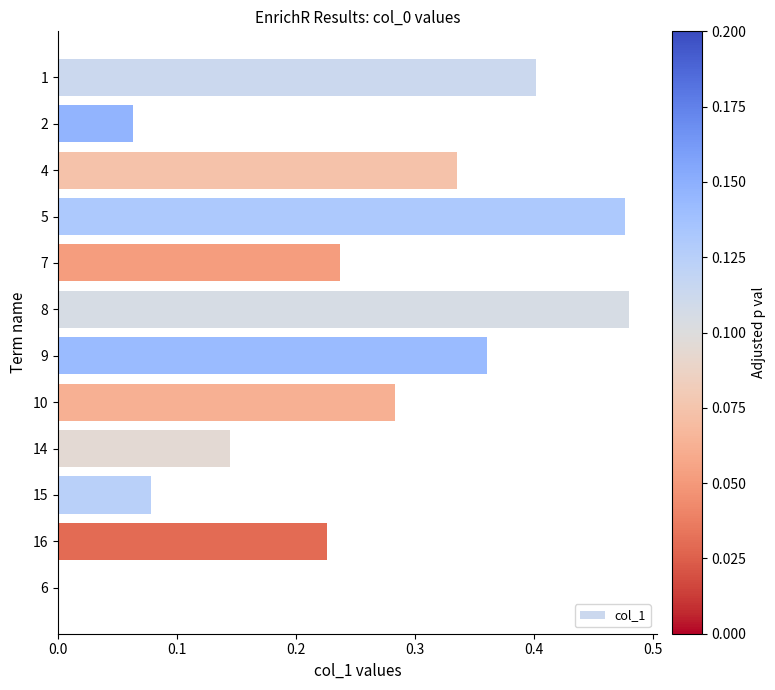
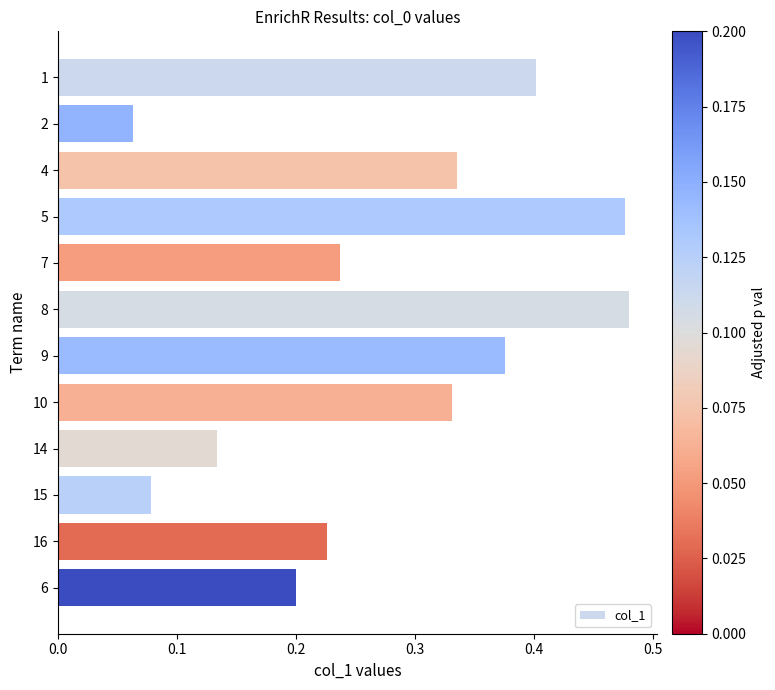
9: 0.361 -> 0.376
10: 0.283 -> 0.331
14: 0.144 -> 0.134
6: 0.0 -> 0.2
